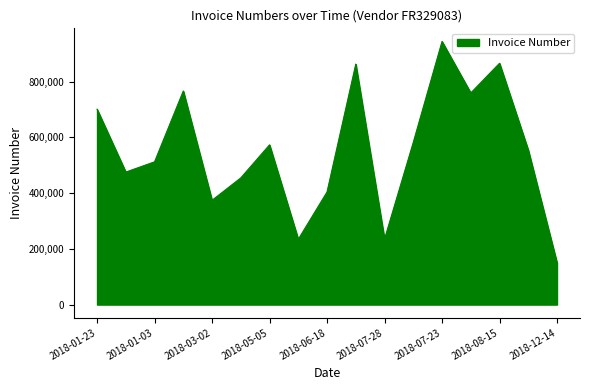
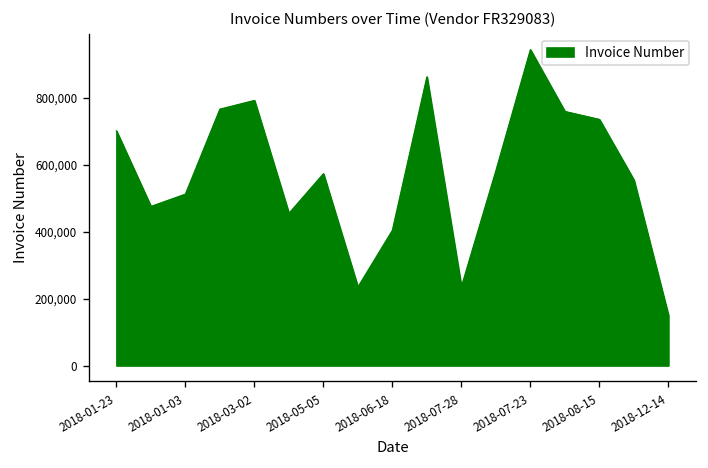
2018-03-02: 370,000 -> 790,000
2018-08-15: 870,000 -> 740,000
